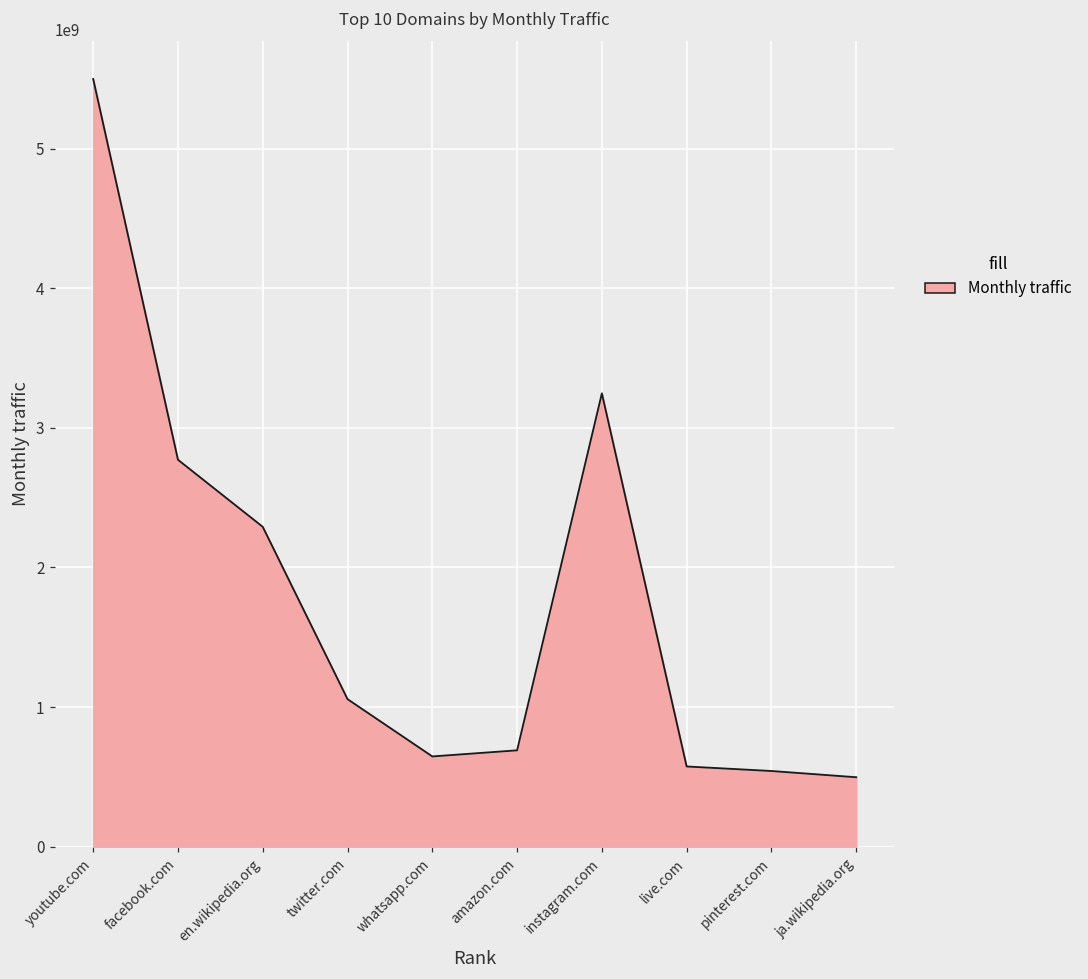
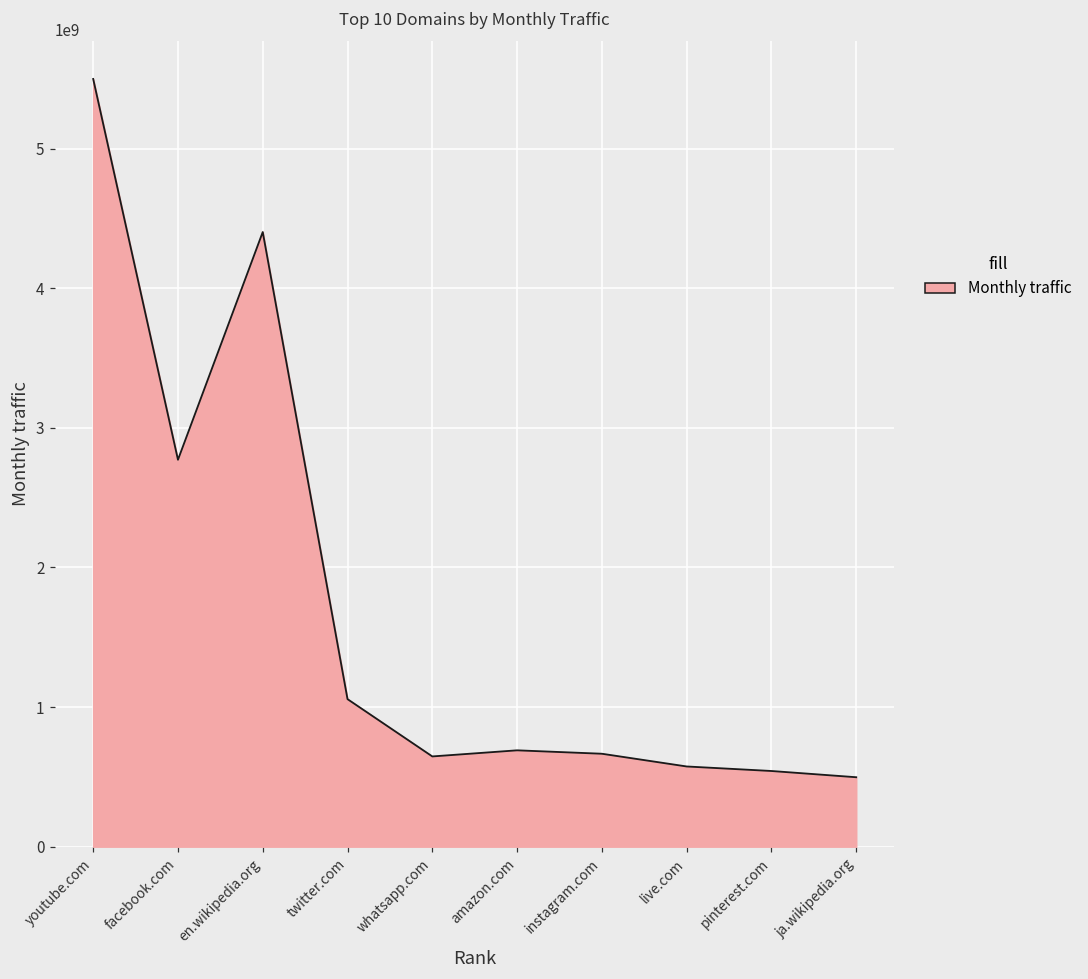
en.wikipedia.org: 2290000000 -> 4400000000
instagram.com: 3250000000 -> 670000000
